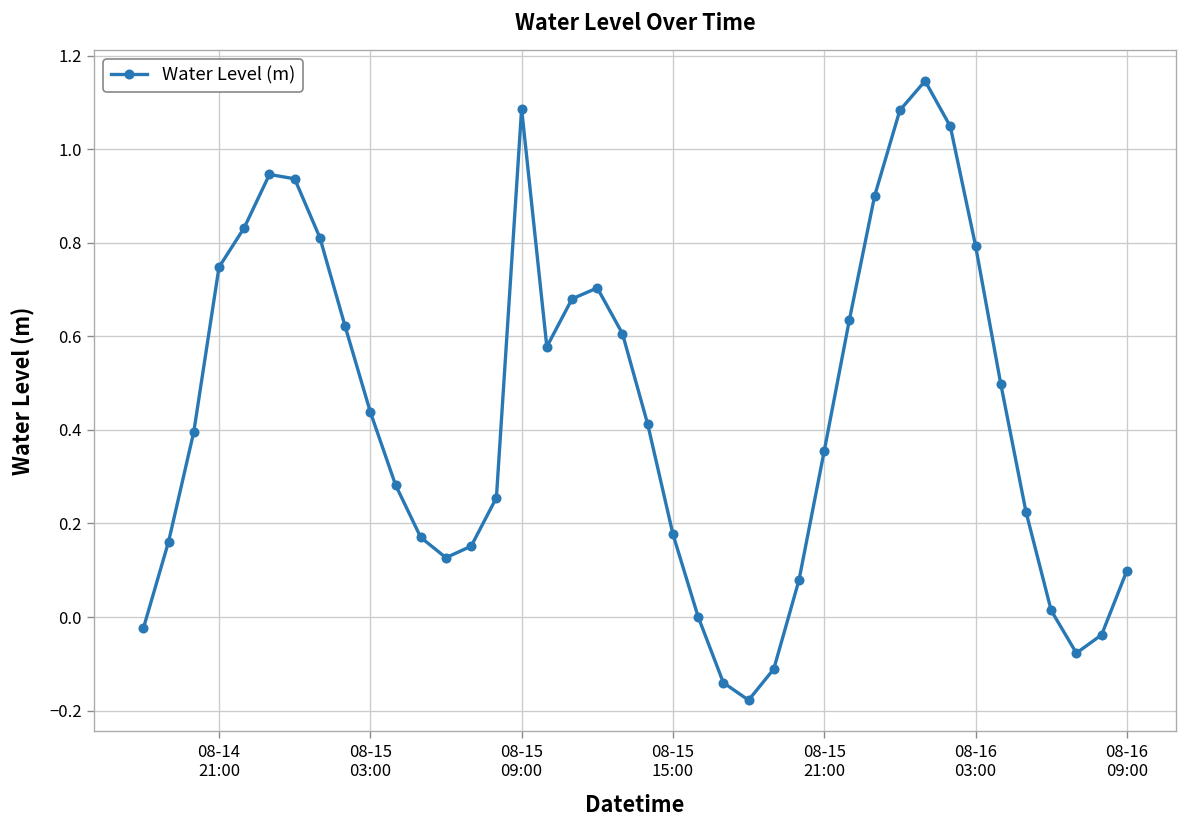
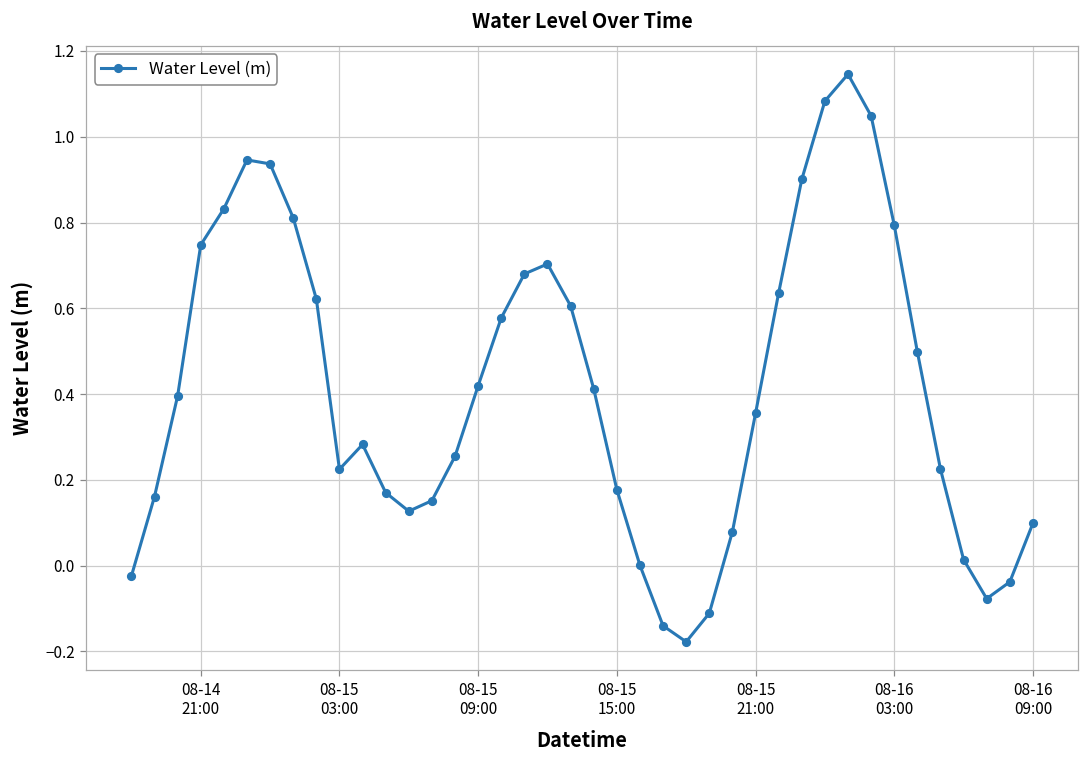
08-15 03:00: 0.44 -> 0.22
08-15 09:00: 1.09 -> 0.42
